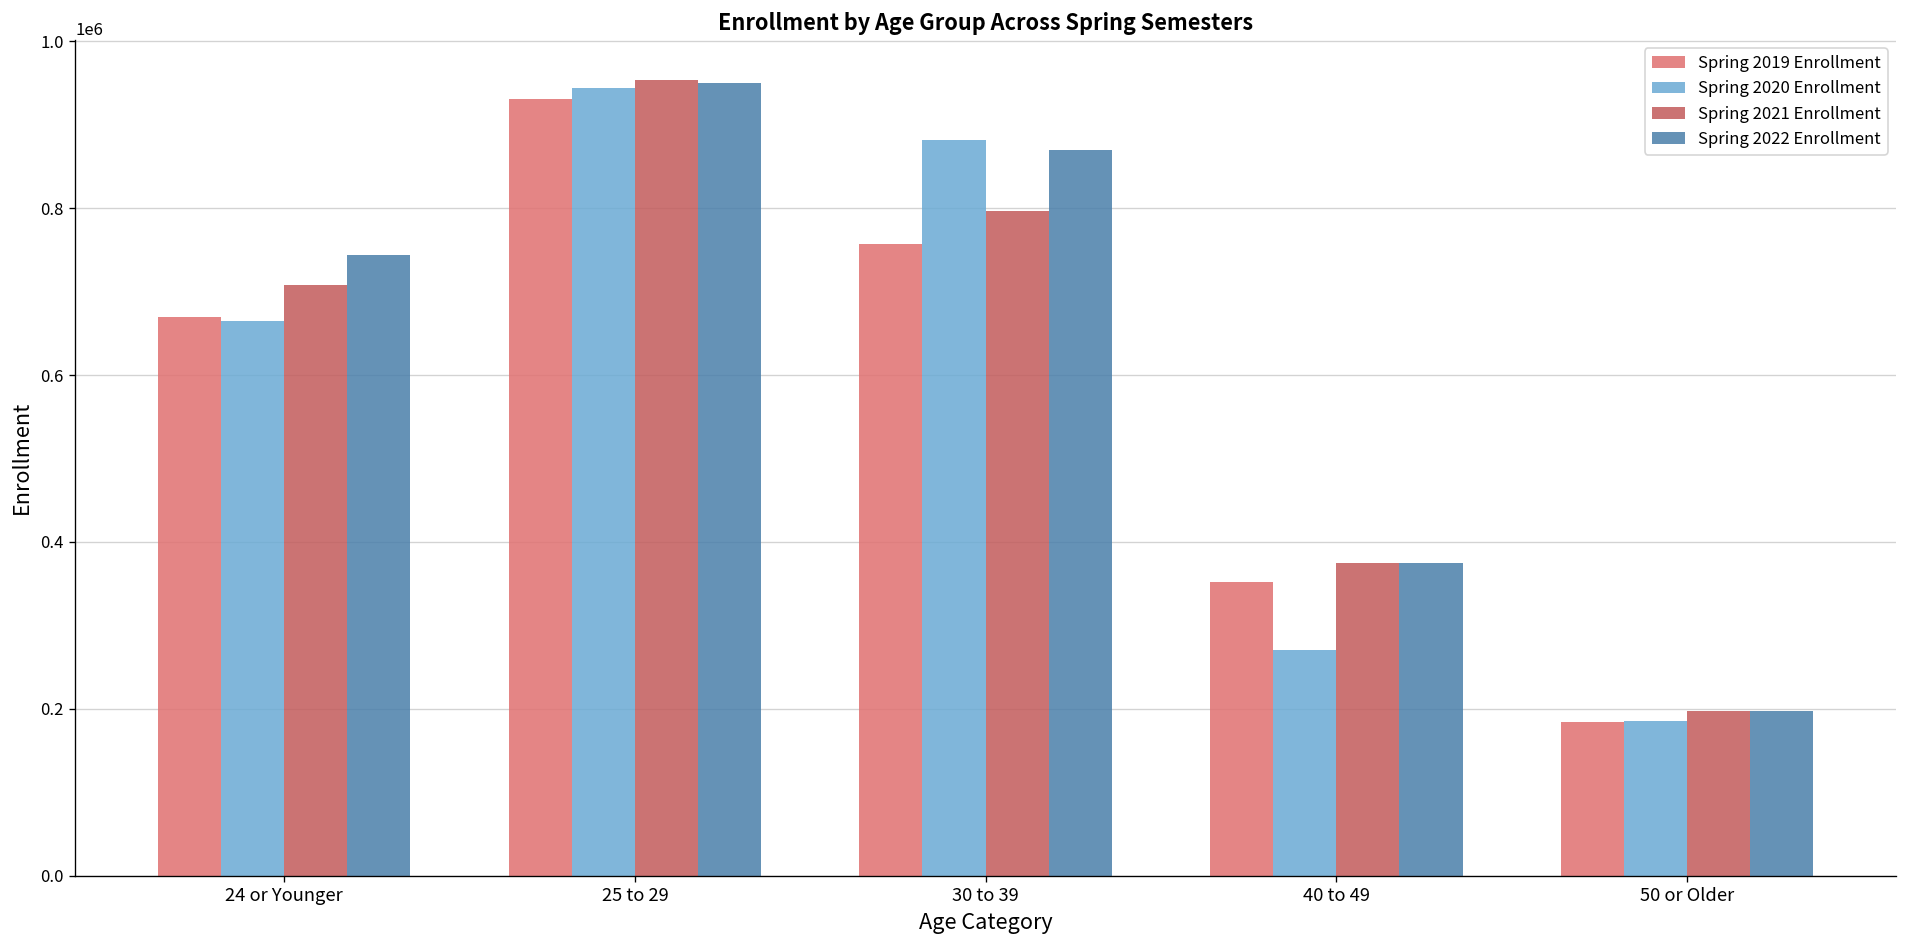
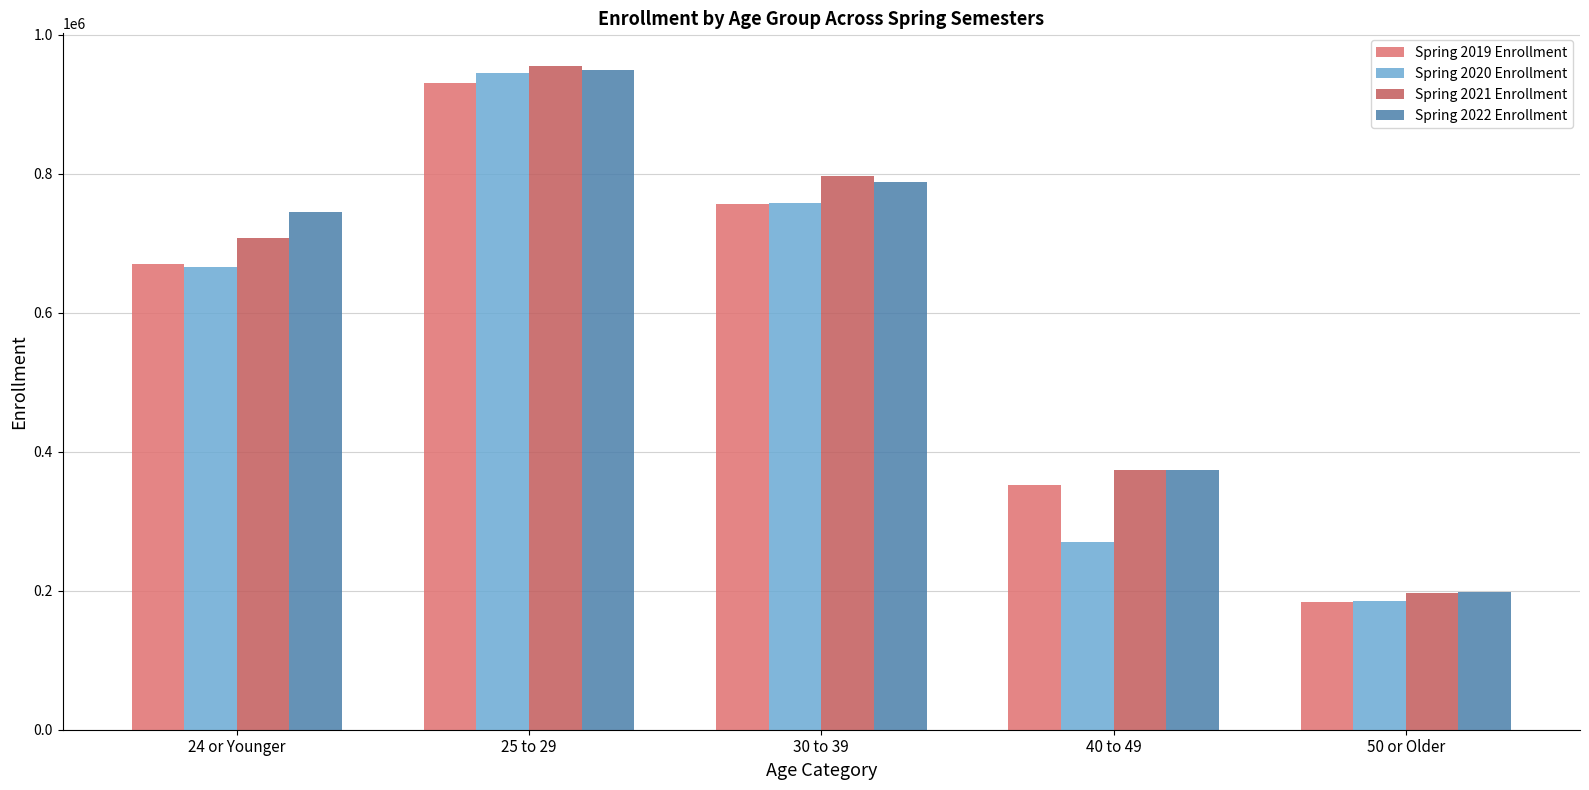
Spring 2020 Enrollment, 30 to 39: 880000 -> 760000
Spring 2022 Enrollment, 30 to 39: 870000 -> 790000
